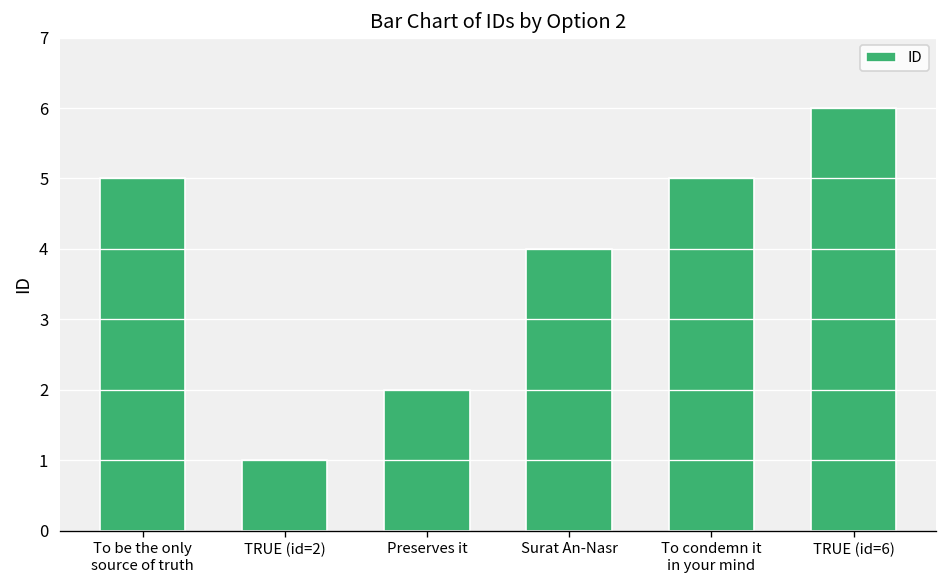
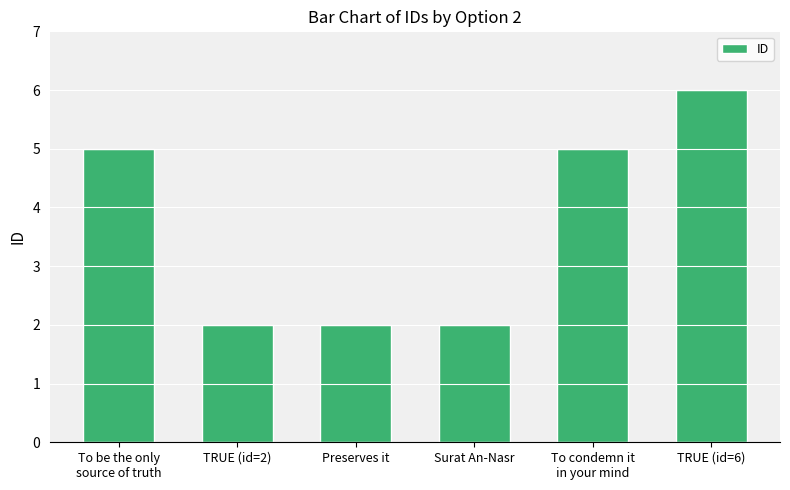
TRUE (id=2): 1 -> 2
Surat An-Nasr: 4 -> 2
